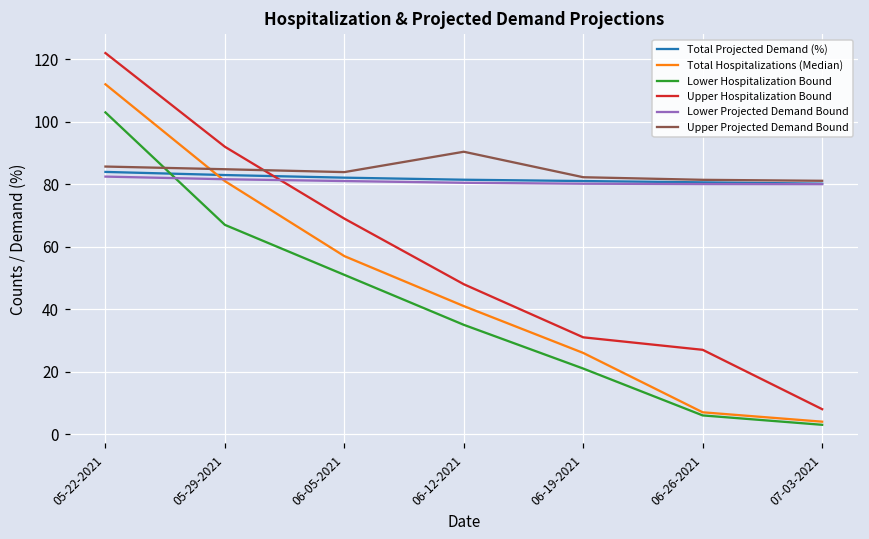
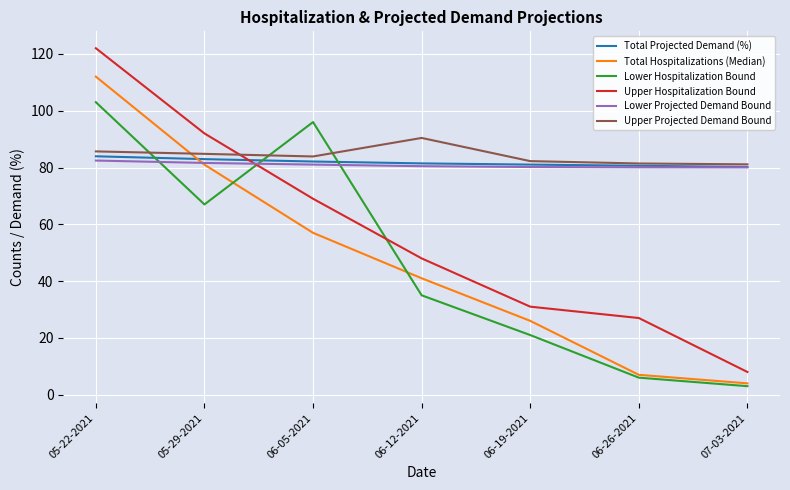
Lower Hospitalization Bound, 06-05-2021: 51 -> 96
